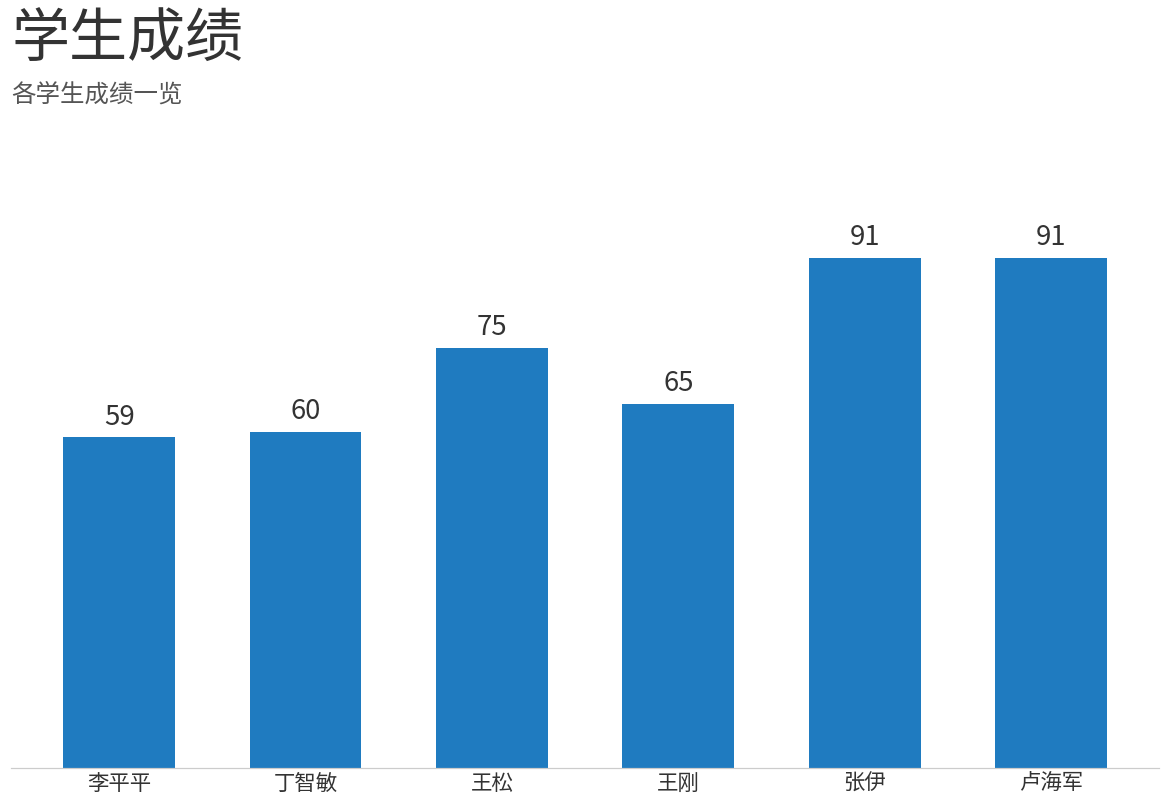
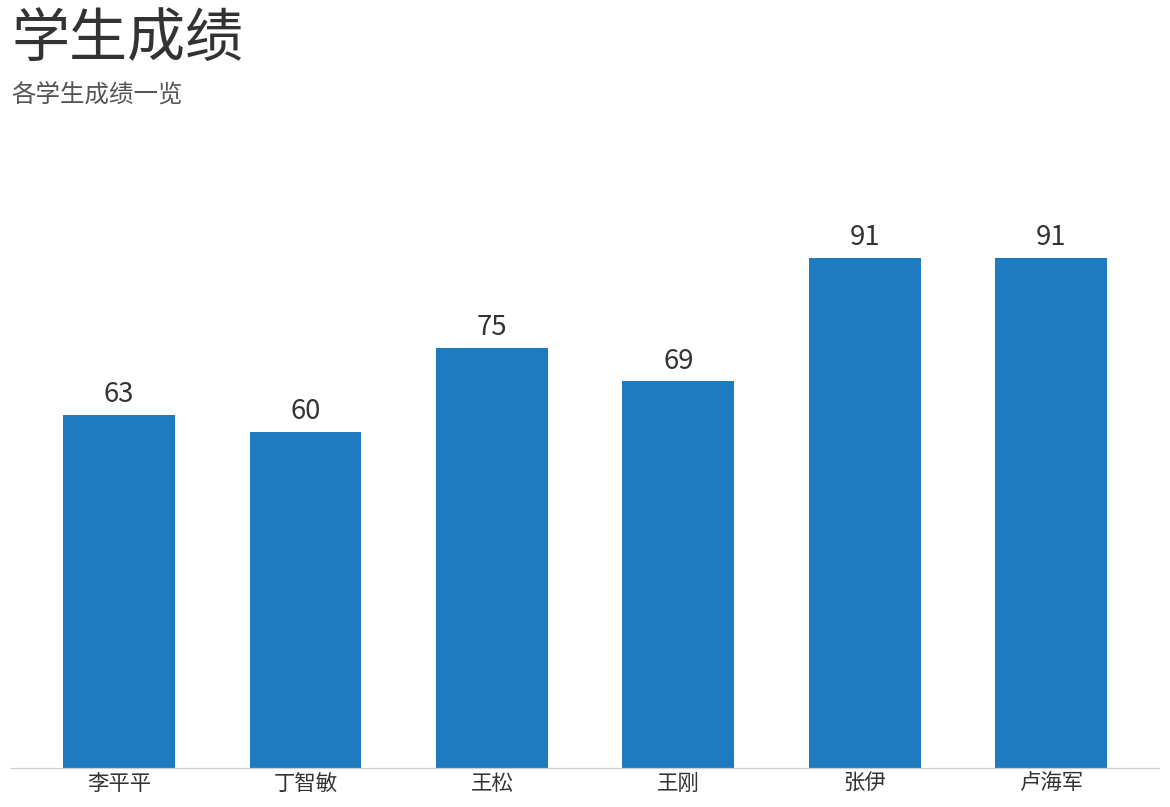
李平平: 59 -> 63
王刚: 65 -> 69
